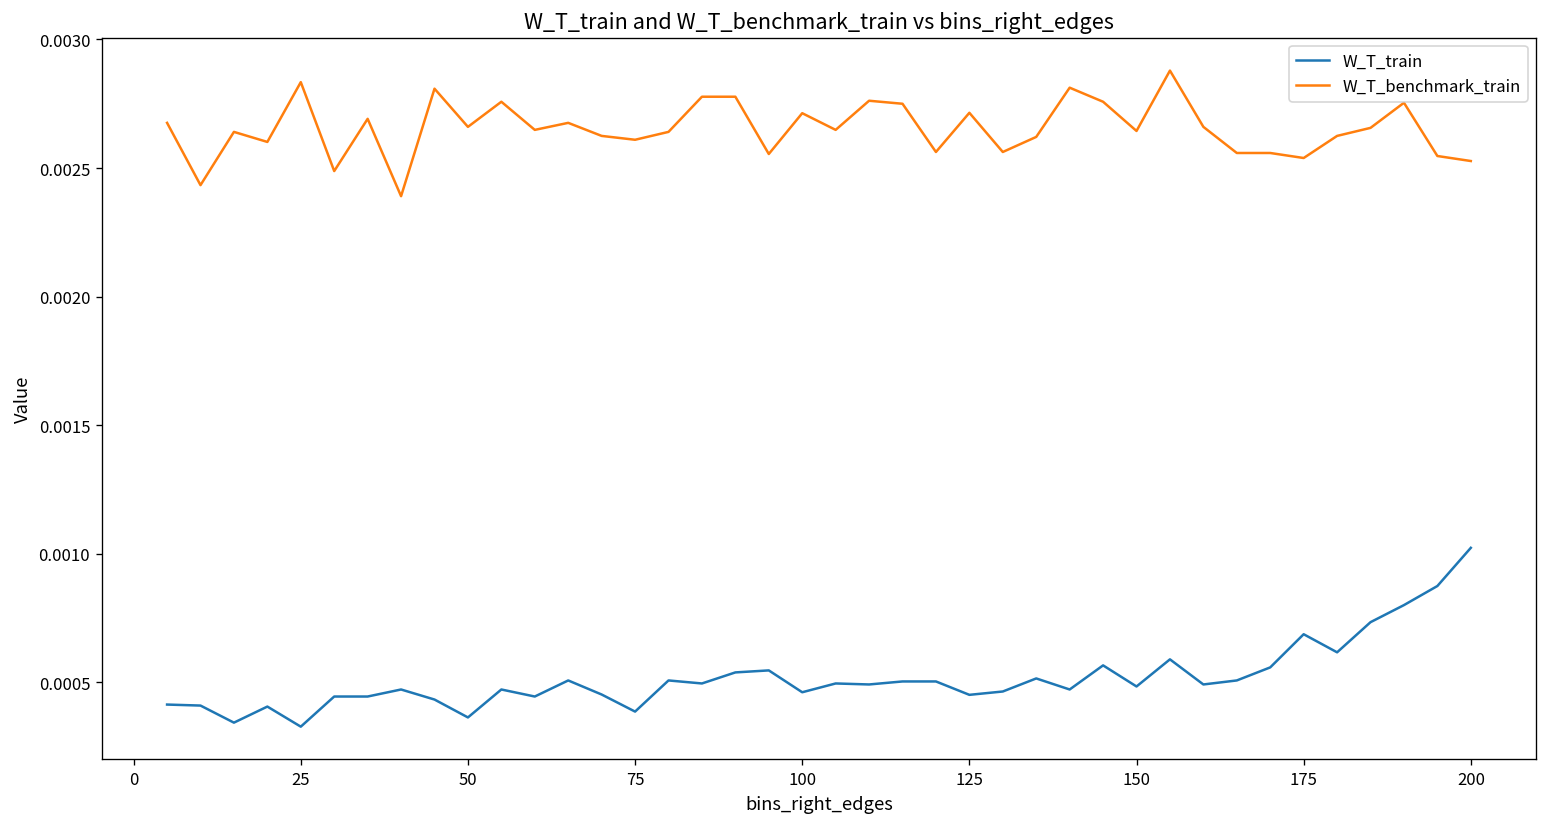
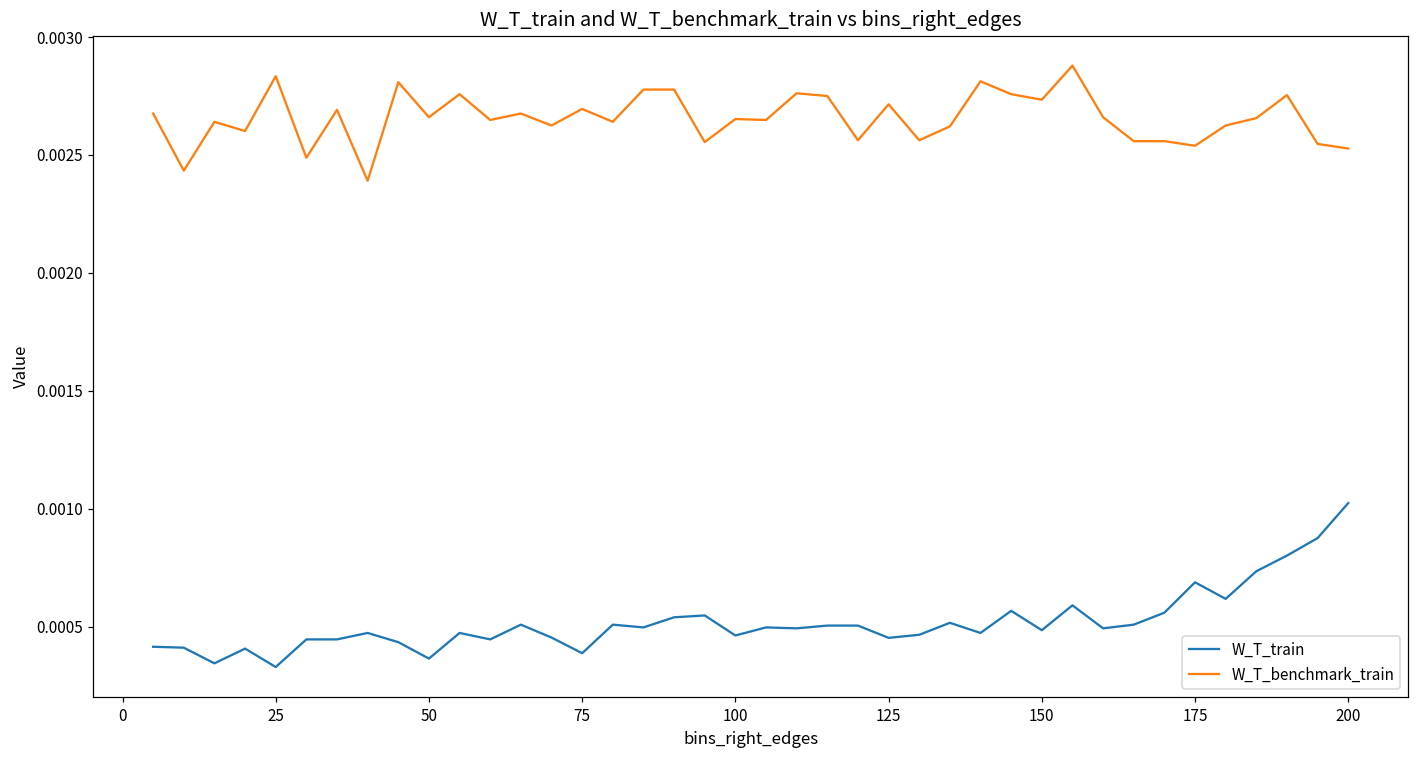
W_T_benchmark_train, 75: 0.00261 -> 0.00270
W_T_benchmark_train, 100: 0.00271 -> 0.00265
W_T_benchmark_train, 150: 0.00264 -> 0.00273
